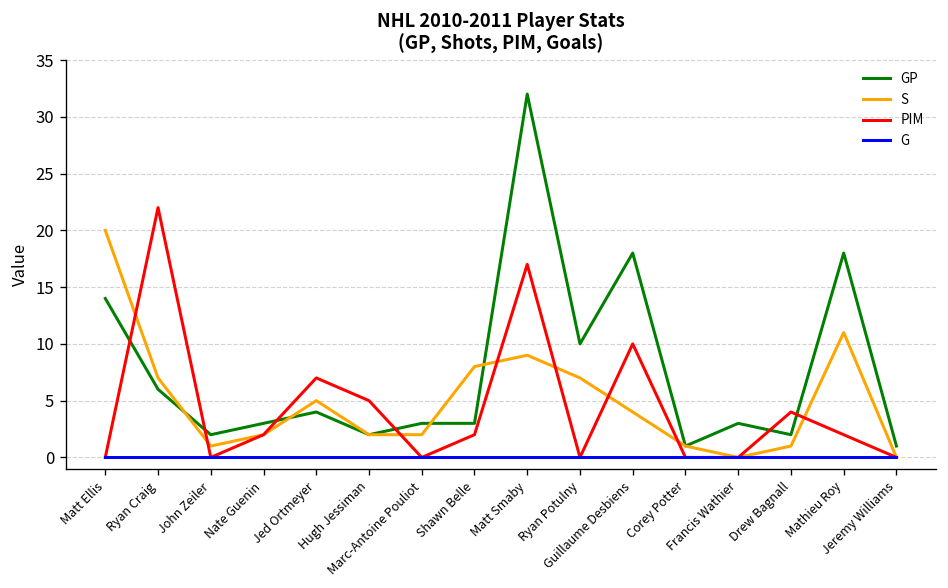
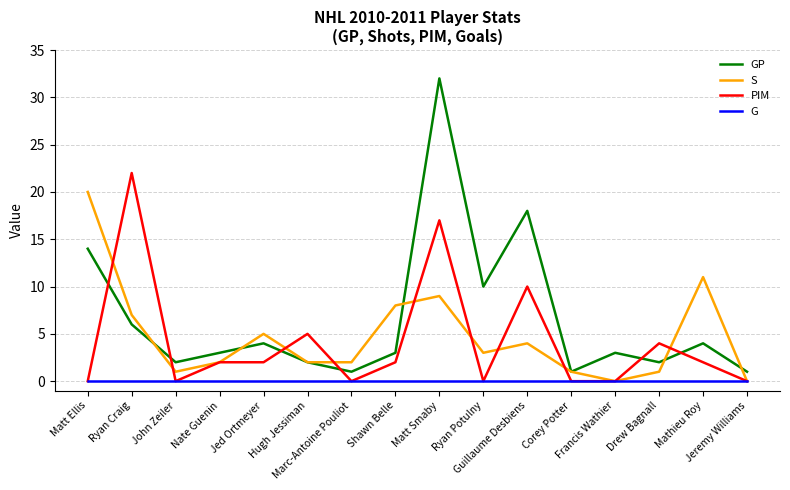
PIM, Jed Ortmeyer: 7 -> 2
GP, Marc-Antoine Pouliot: 3 -> 1
S, Ryan Potulny: 7 -> 3
GP, Mathieu Roy: 18 -> 4
